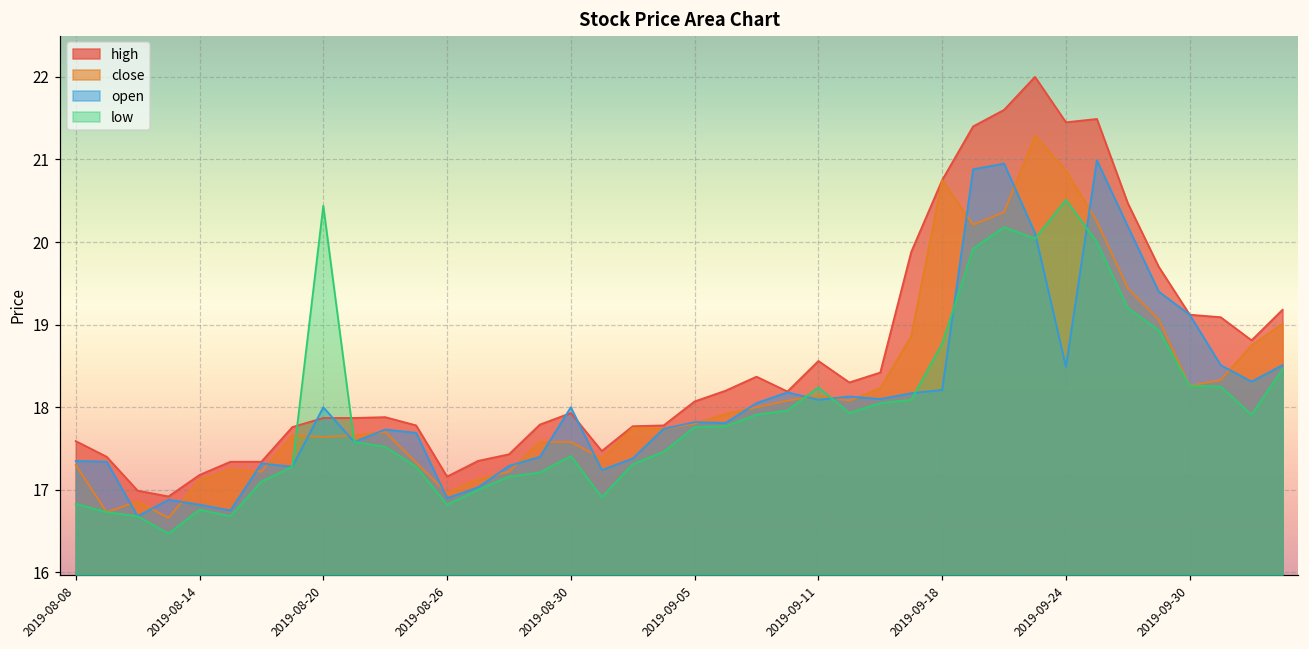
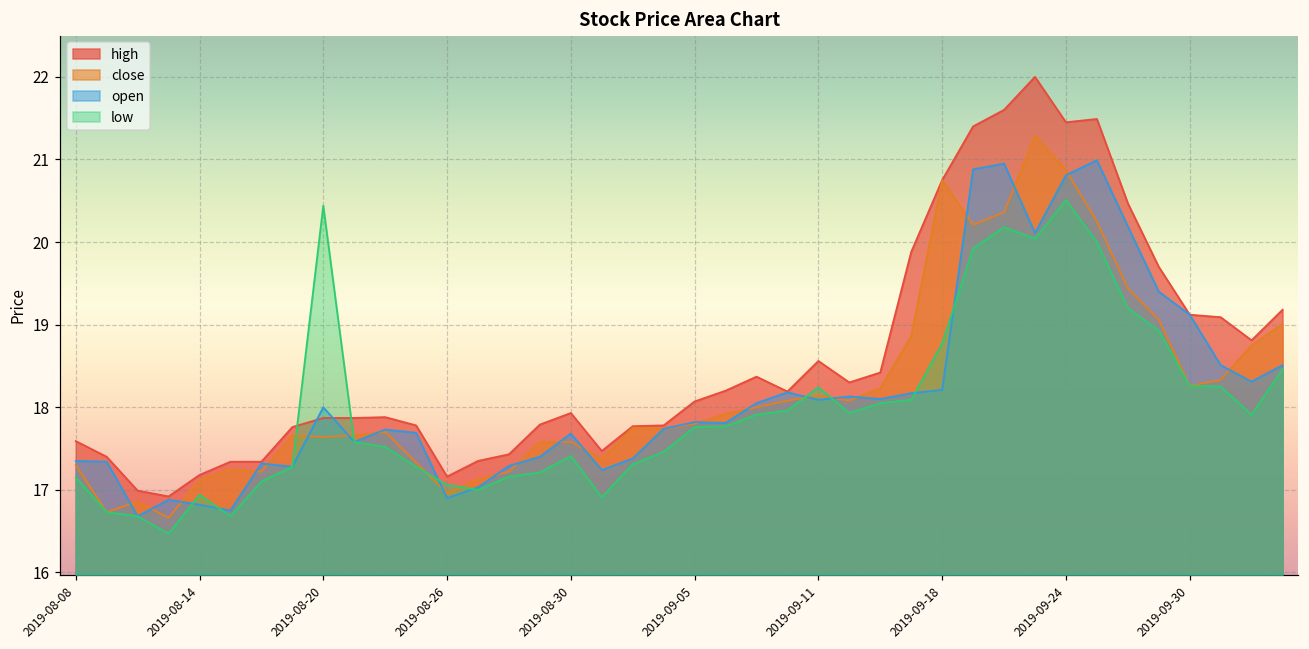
low, 2019-08-08: 16.8 -> 17.2
low, 2019-08-14: 16.8 -> 16.9
low, 2019-08-26: 16.8 -> 17.1
open, 2019-08-30: 18.0 -> 17.7
open, 2019-09-24: 18.5 -> 20.8
